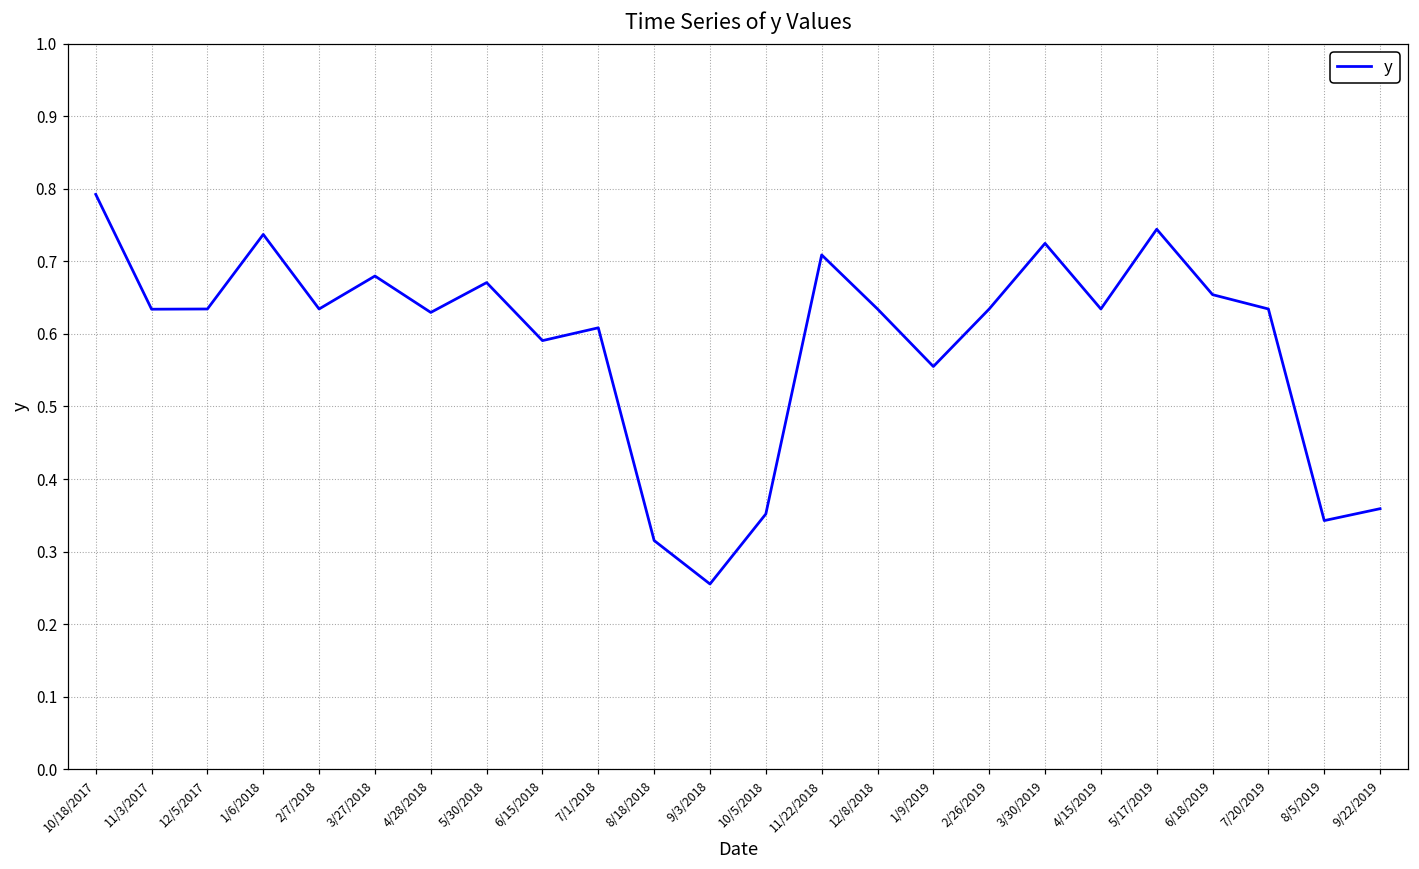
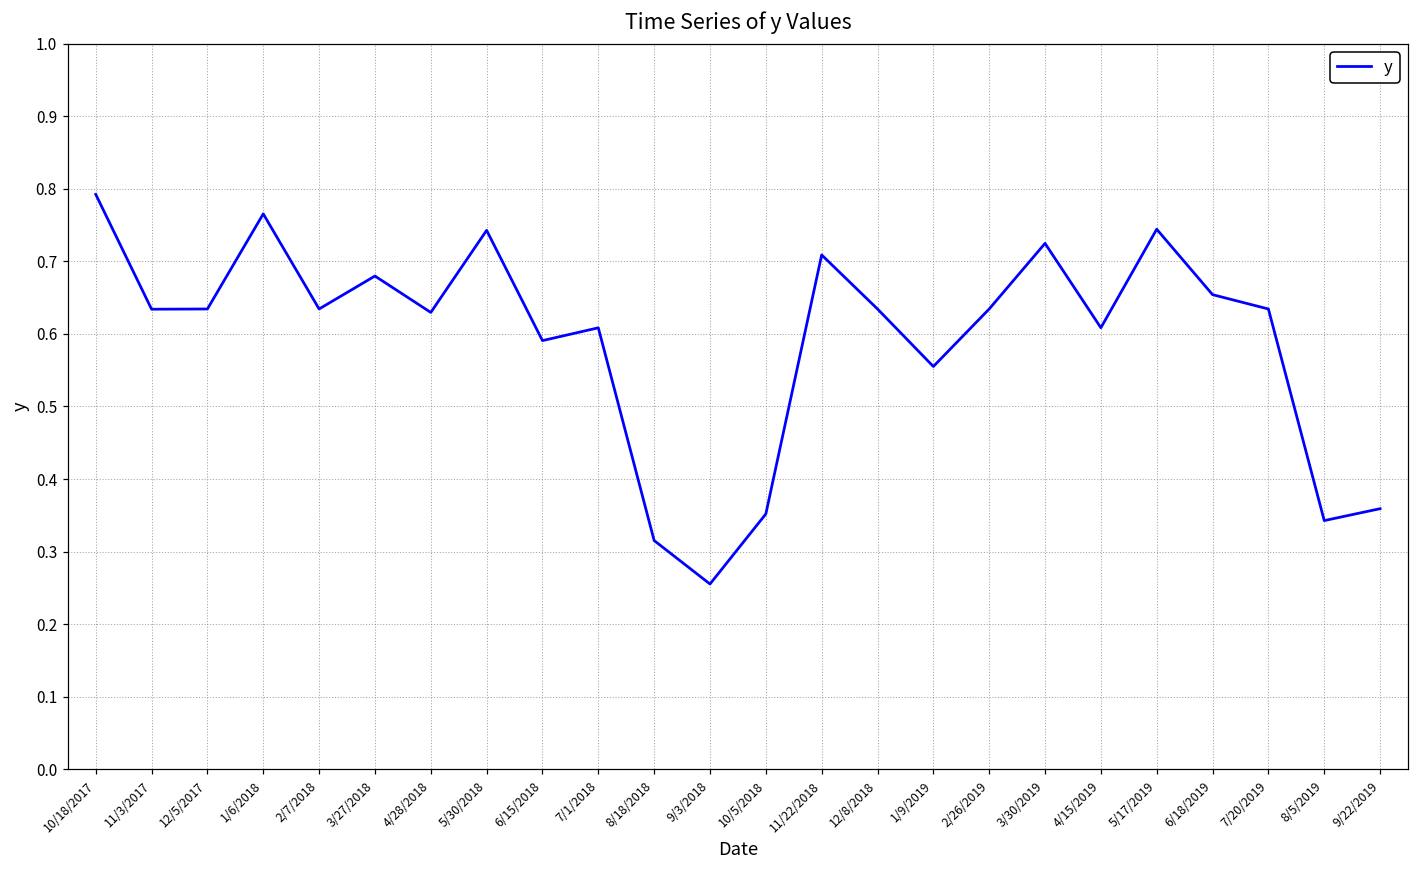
1/6/2018: 0.74 -> 0.77
5/30/2018: 0.67 -> 0.74
4/15/2019: 0.63 -> 0.61
